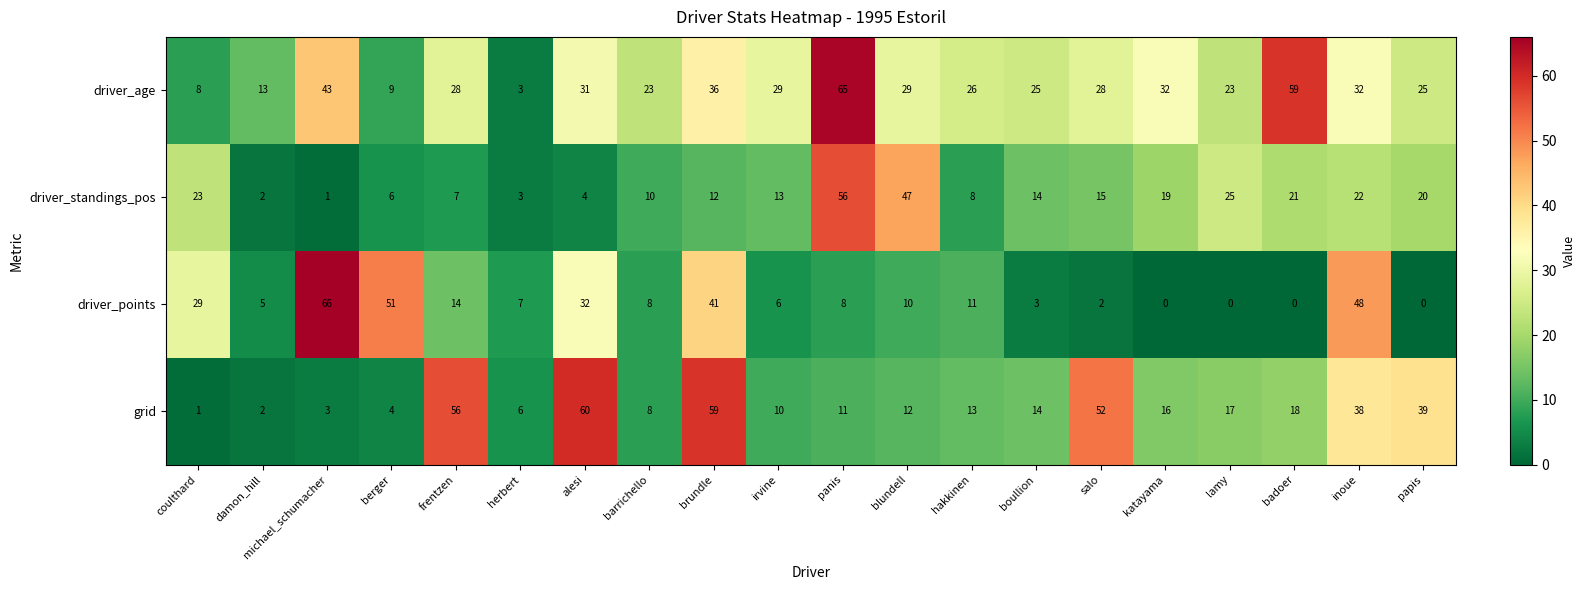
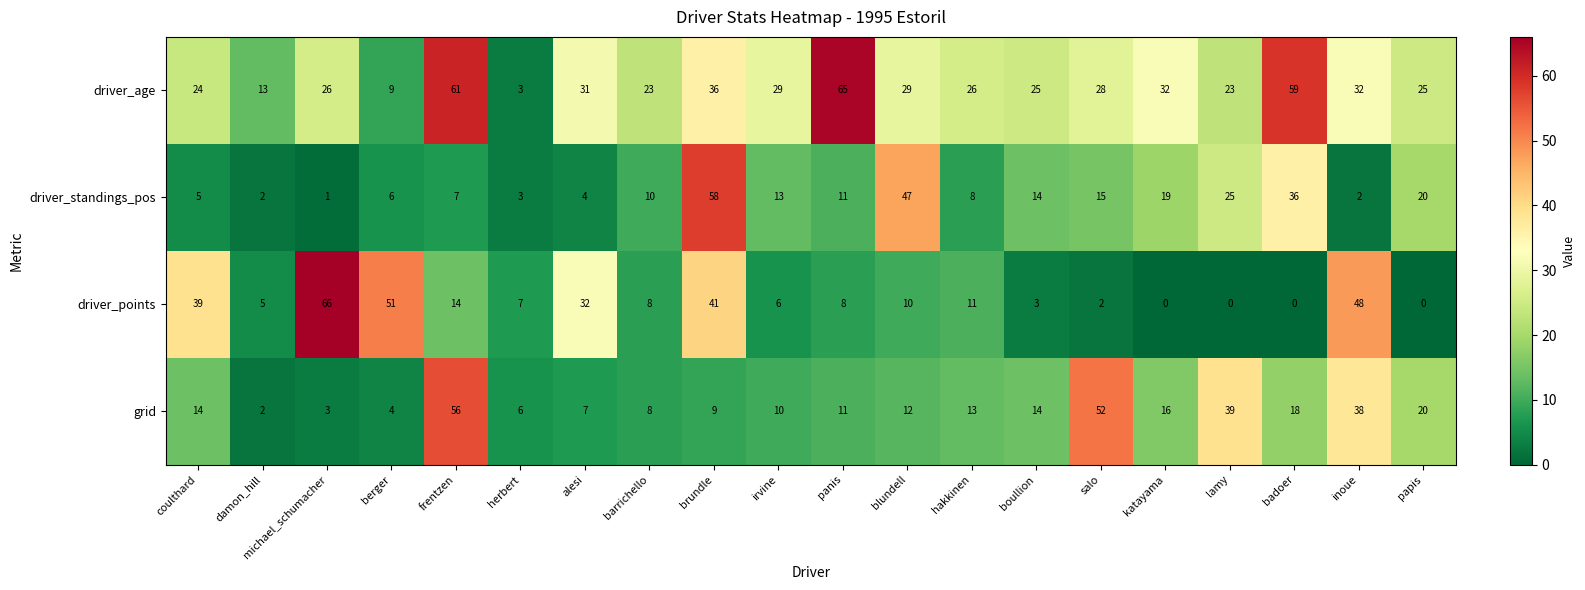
driver_age, coulthard: 8 -> 24
driver_age, michael_schumacher: 43 -> 26
driver_age, frentzen: 28 -> 61
driver_standings_pos, coulthard: 23 -> 5
driver_standings_pos, brundle: 12 -> 58
driver_standings_pos, panis: 56 -> 11
driver_standings_pos, badoer: 21 -> 36
driver_standings_pos, inoue: 22 -> 2
driver_points, coulthard: 29 -> 39
grid, coulthard: 1 -> 14
grid, alesi: 60 -> 7
grid, brundle: 59 -> 9
grid, lamy: 17 -> 39
grid, papis: 39 -> 20
